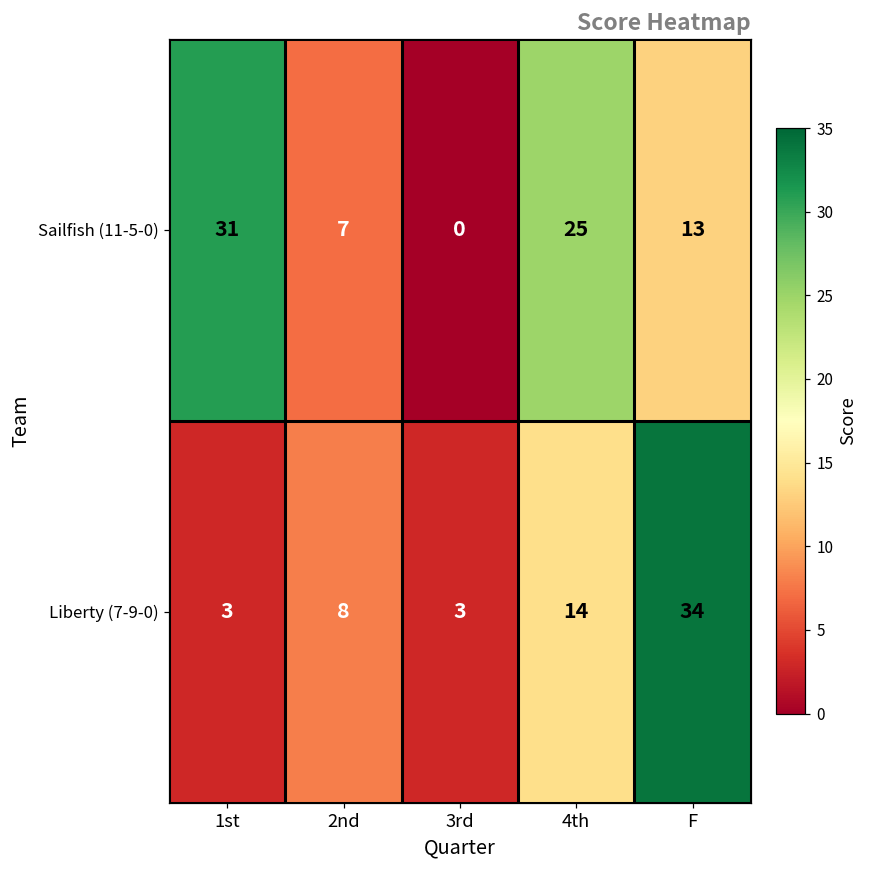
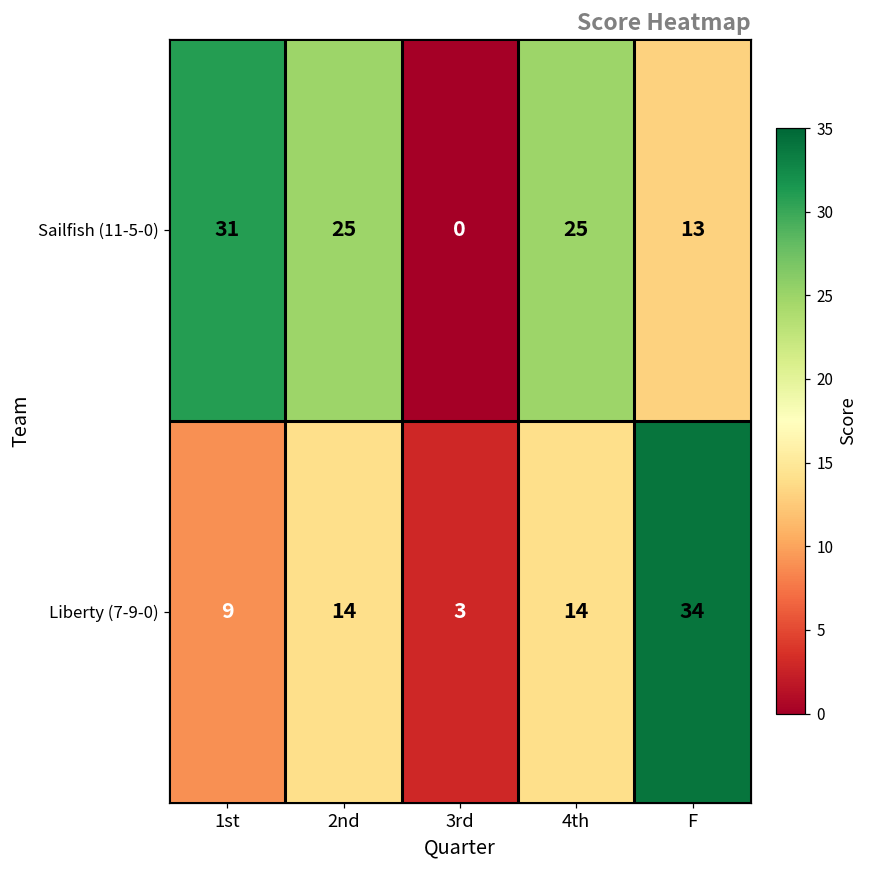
Sailfish (11-5-0), 2nd: 7 -> 25
Liberty (7-9-0), 1st: 3 -> 9
Liberty (7-9-0), 2nd: 8 -> 14
